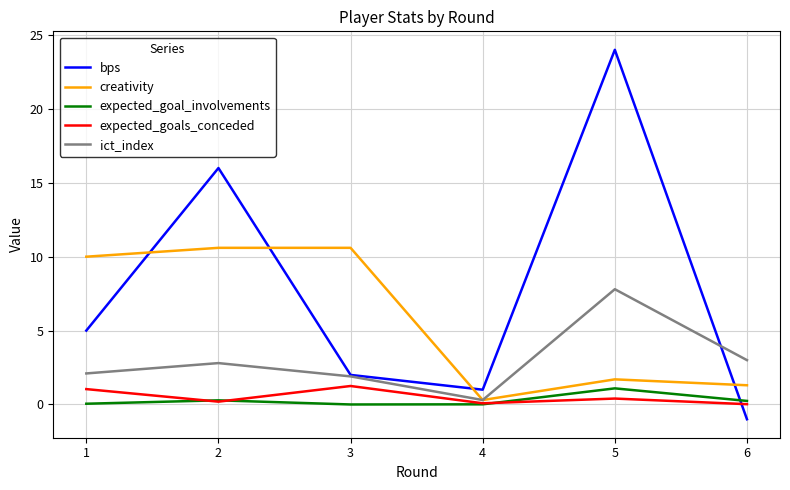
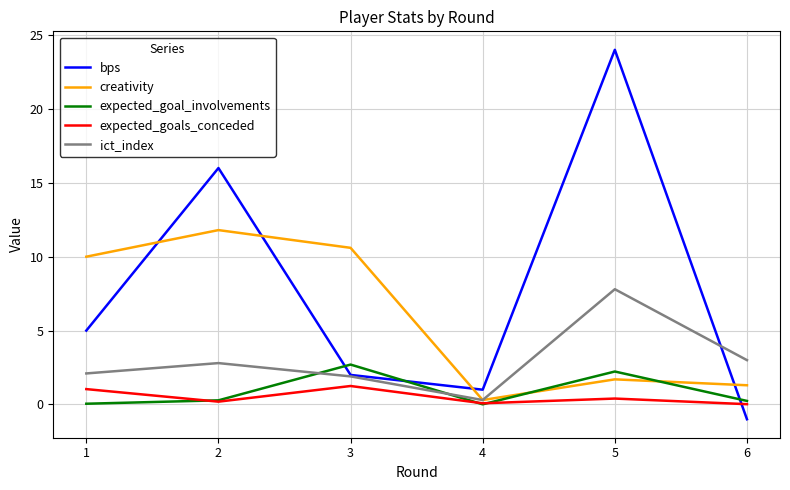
creativity, 2: 10.6 -> 11.8
expected_goal_involvements, 3: 0.0 -> 2.7
expected_goal_involvements, 5: 1.1 -> 2.2
